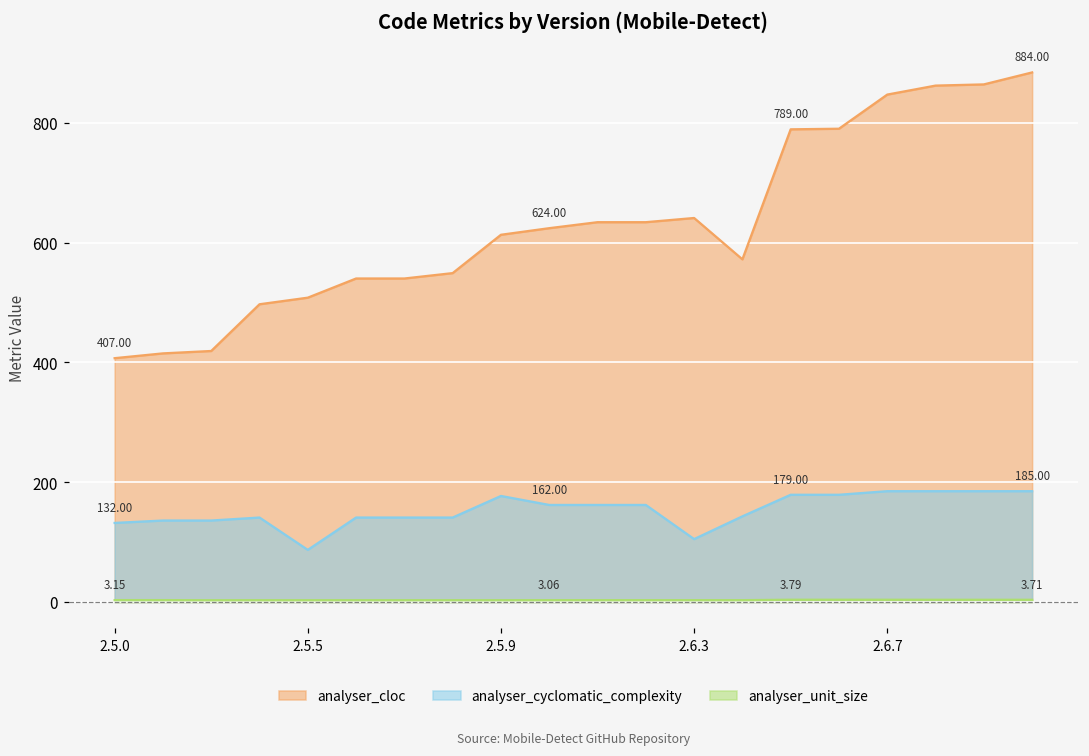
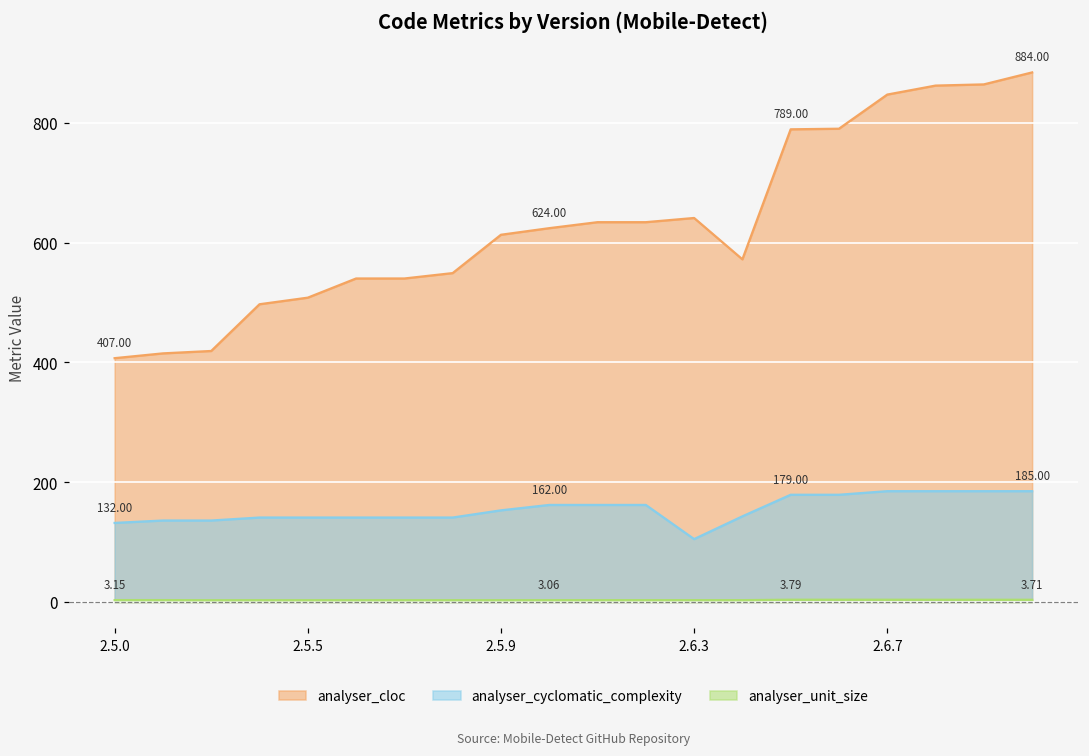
analyser_cyclomatic_complexity, 2.5.5: 90 -> 140
analyser_cyclomatic_complexity, 2.5.9: 180 -> 150
